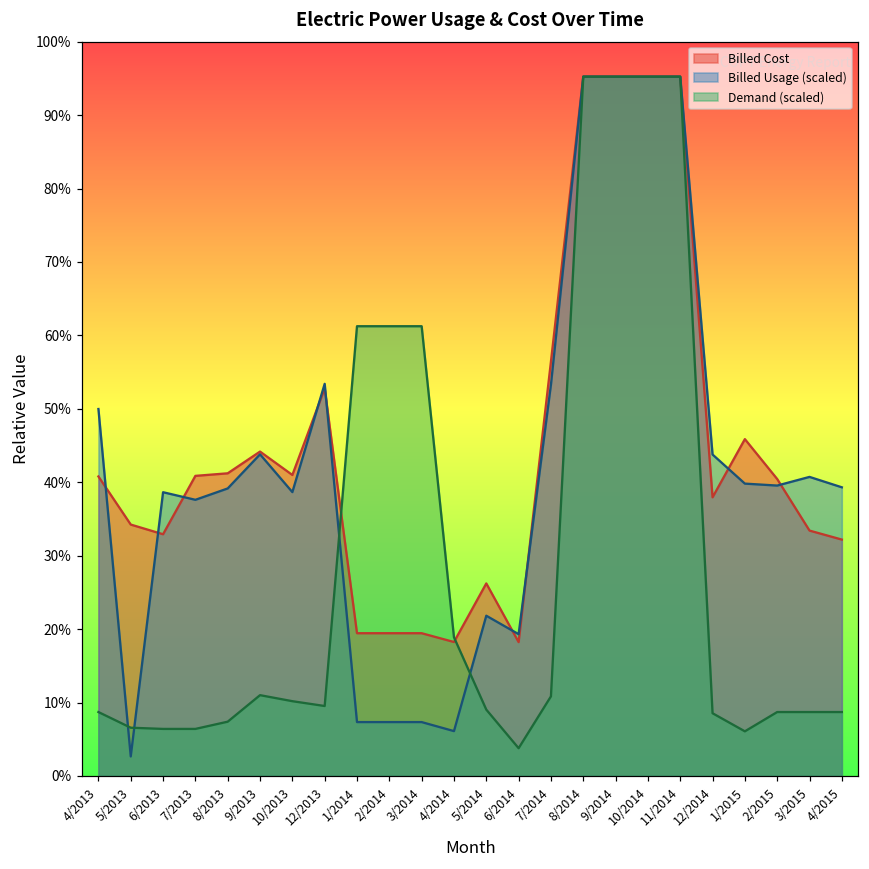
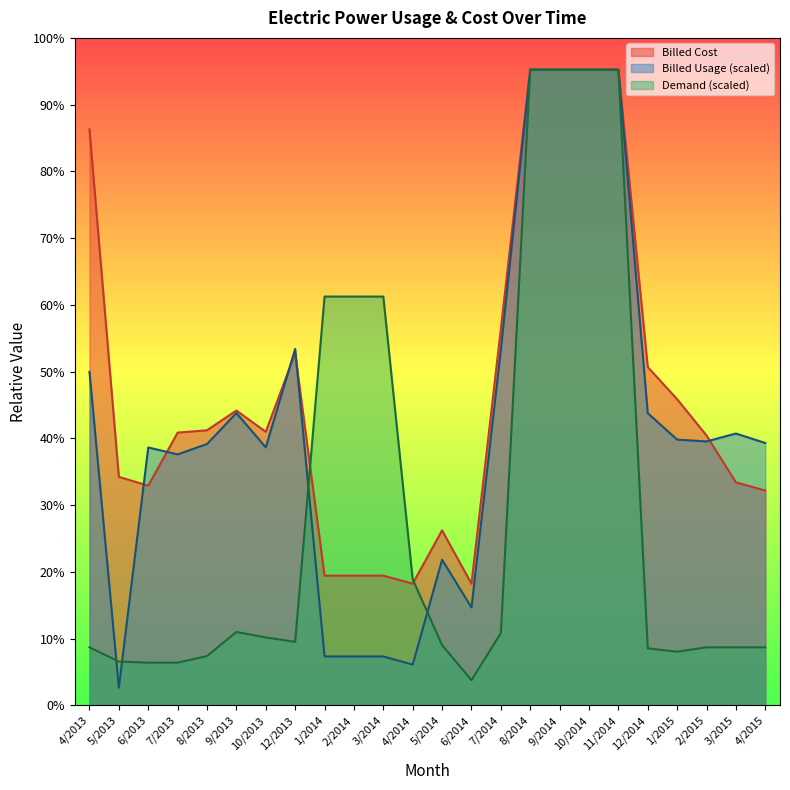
Billed Cost, 4/2013: 41% -> 86%
Billed Usage (scaled), 6/2014: 19% -> 15%
Billed Cost, 12/2014: 38% -> 51%
Demand (scaled), 1/2015: 6% -> 8%
